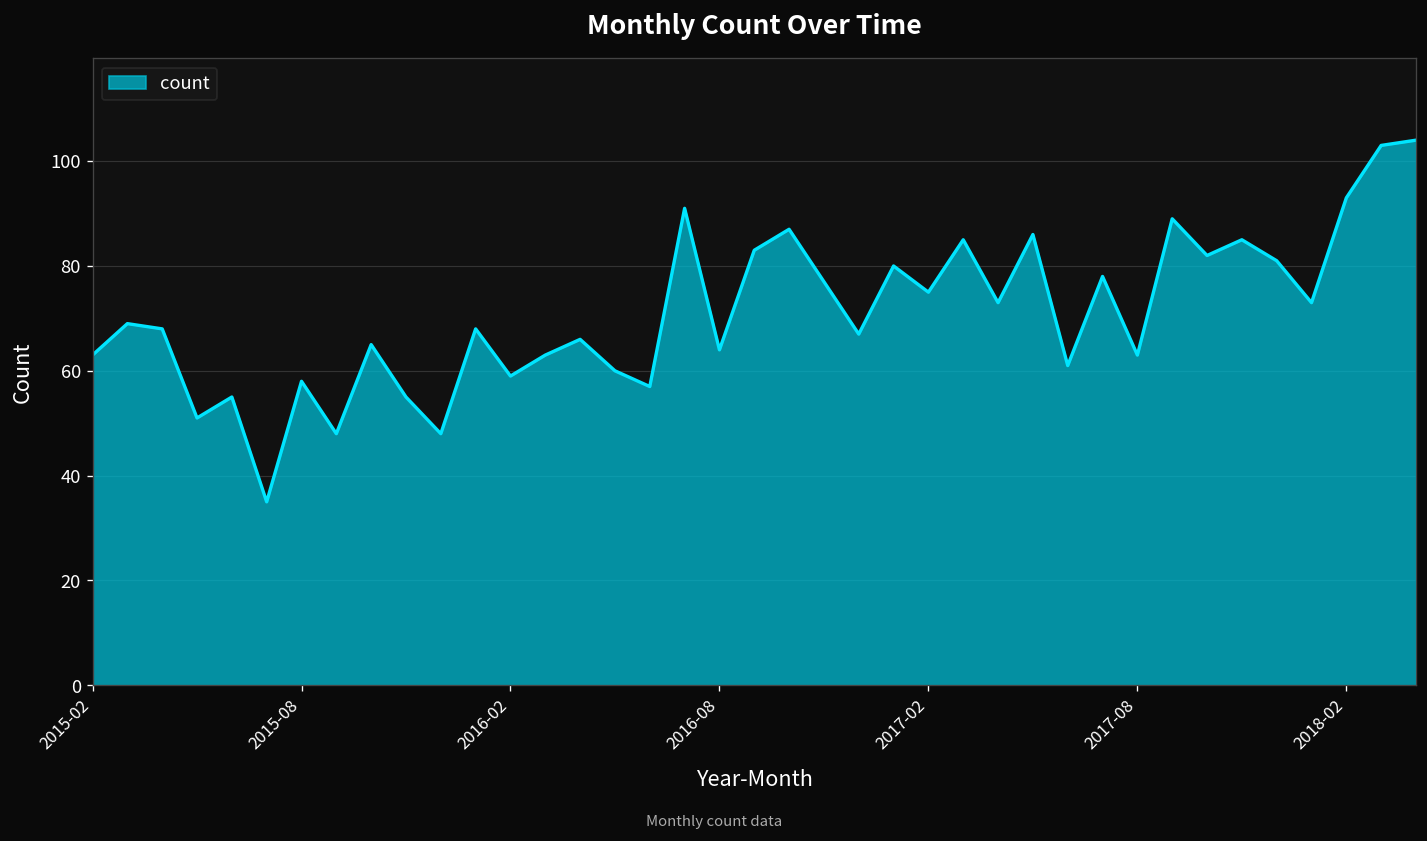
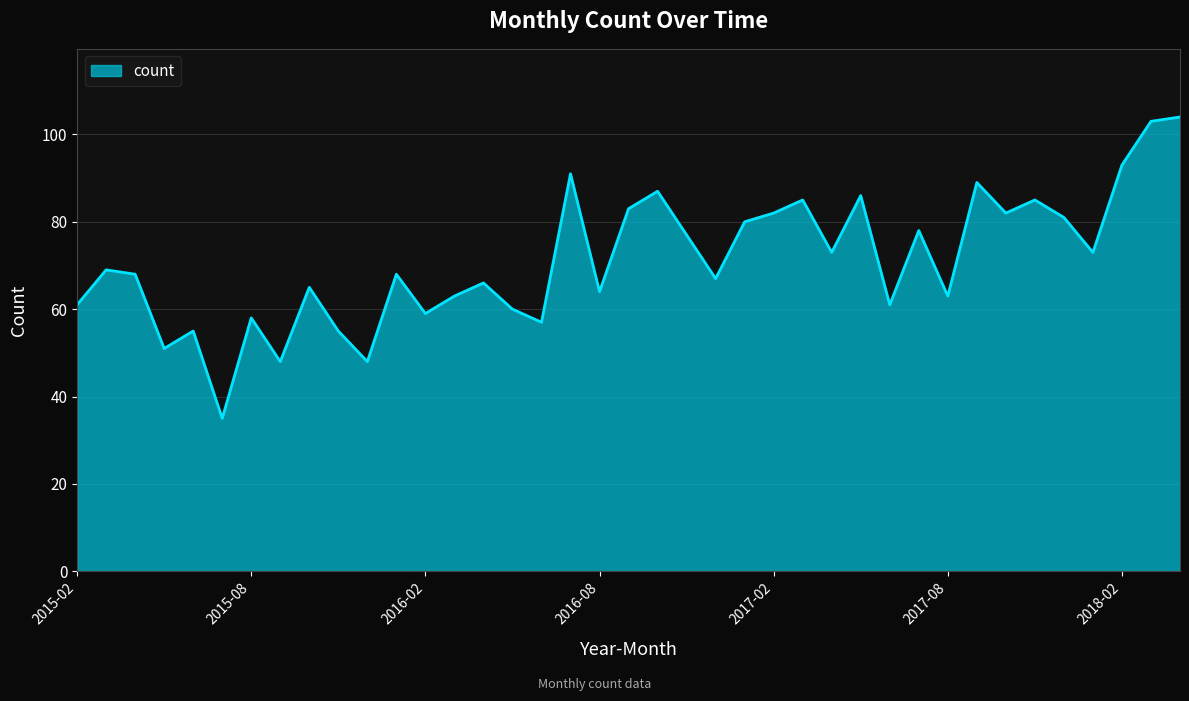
2015-02: 63 -> 61
2017-02: 75 -> 82
